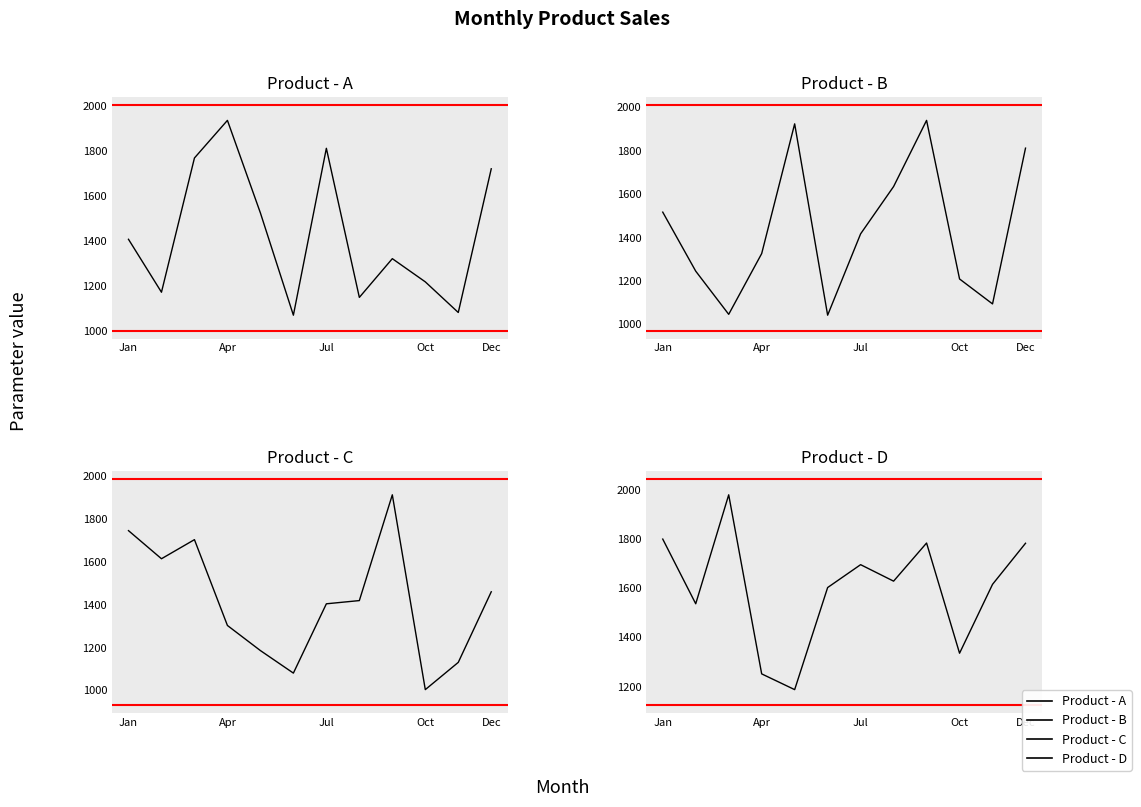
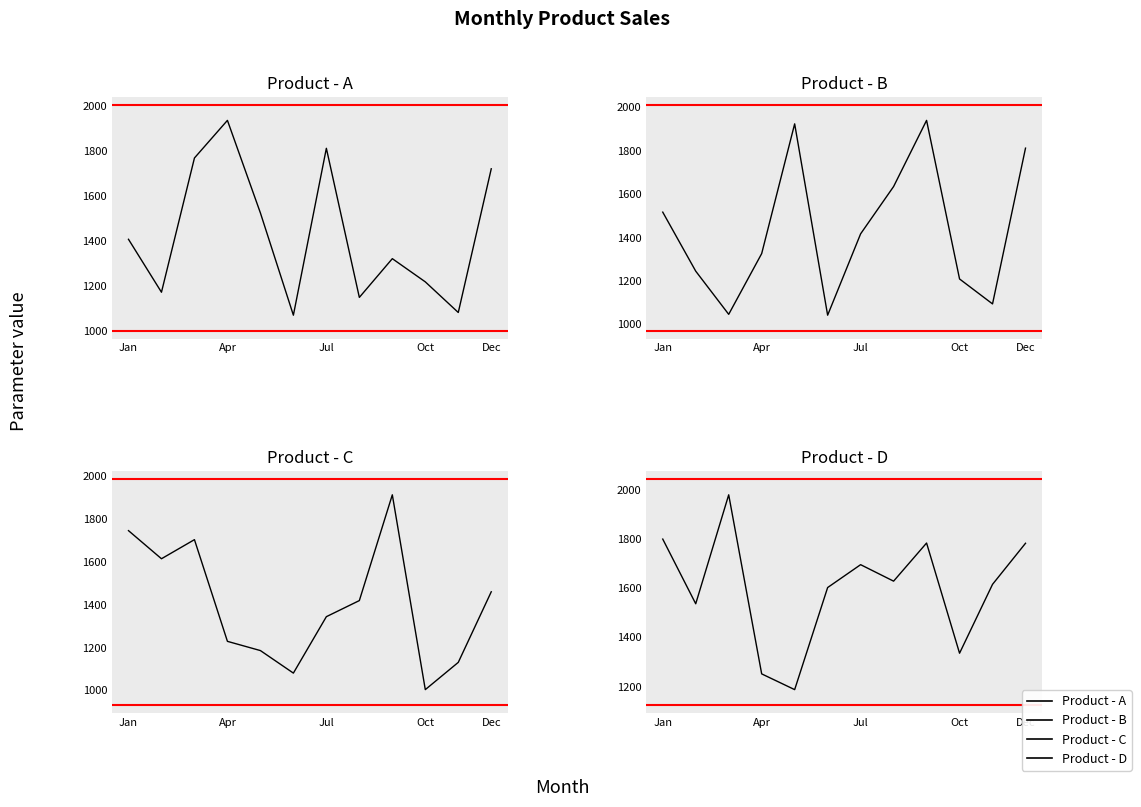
Product - C, Apr: 1300 -> 1230
Product - C, Jul: 1400 -> 1340
